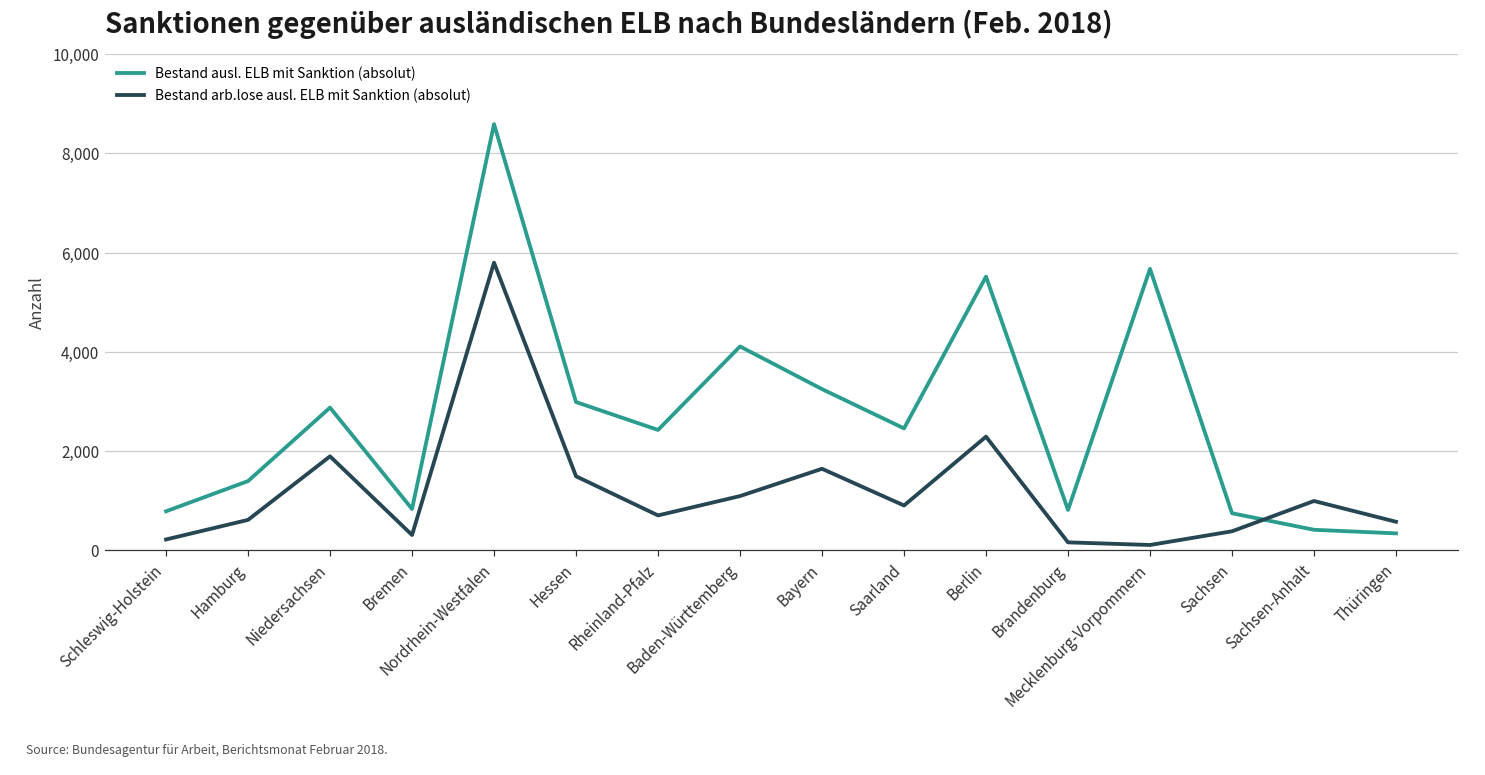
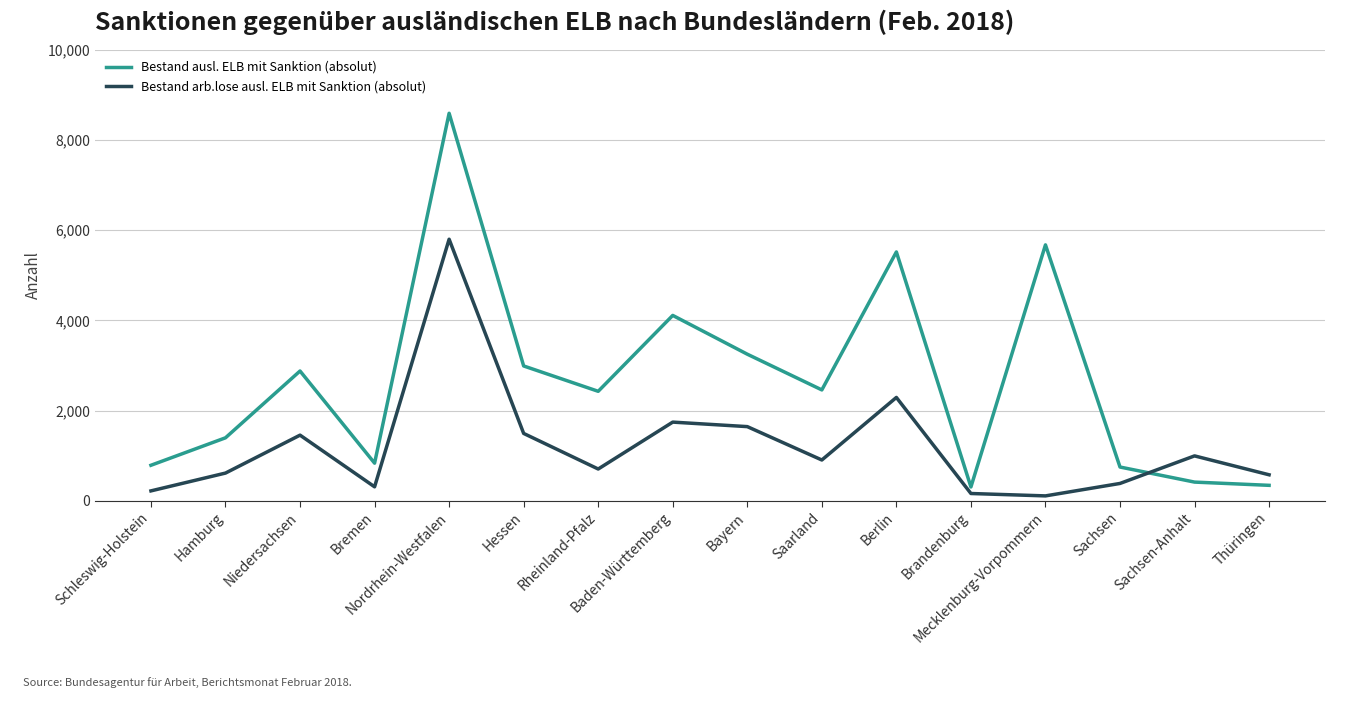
Bestand arb.lose ausl. ELB mit Sanktion (absolut), Niedersachsen: 1,900 -> 1,500
Bestand arb.lose ausl. ELB mit Sanktion (absolut), Baden-Württemberg: 1,100 -> 1,700
Bestand ausl. ELB mit Sanktion (absolut), Brandenburg: 800 -> 300
